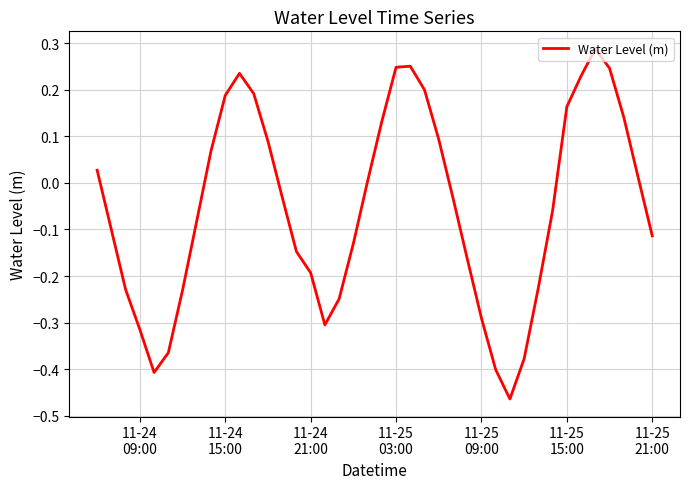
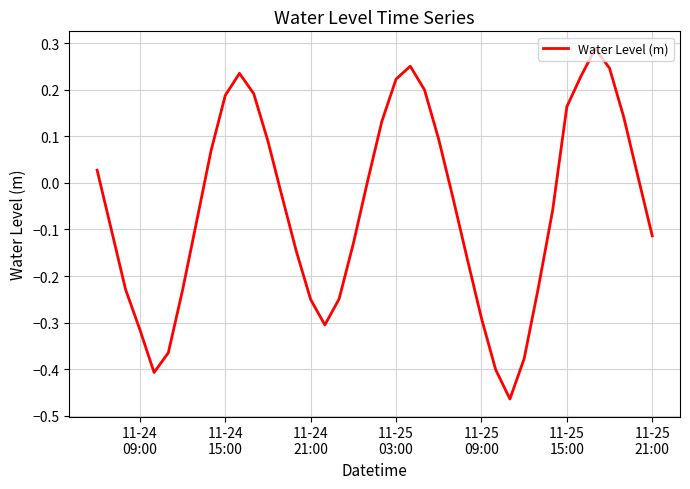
11-24 21:00: -0.19 -> -0.25
11-25 03:00: 0.25 -> 0.22
